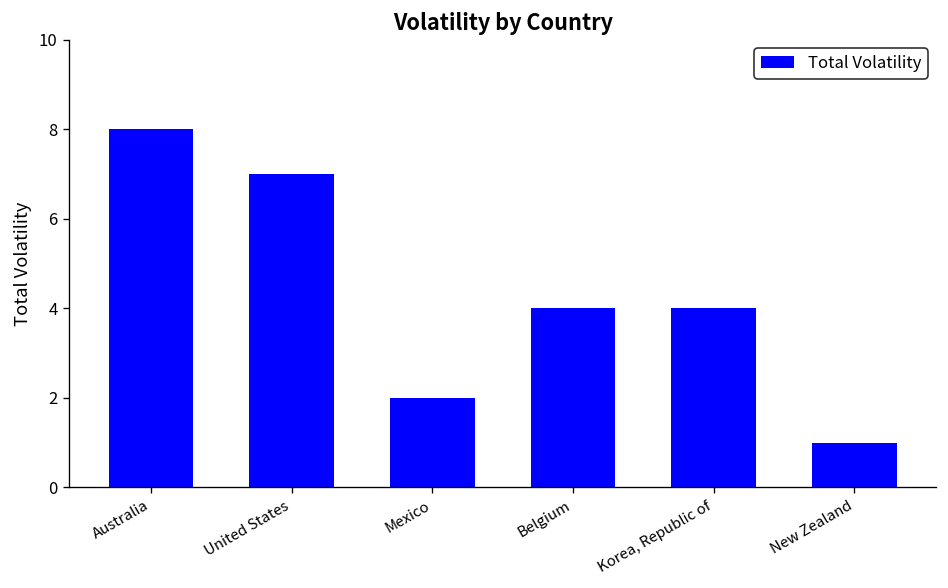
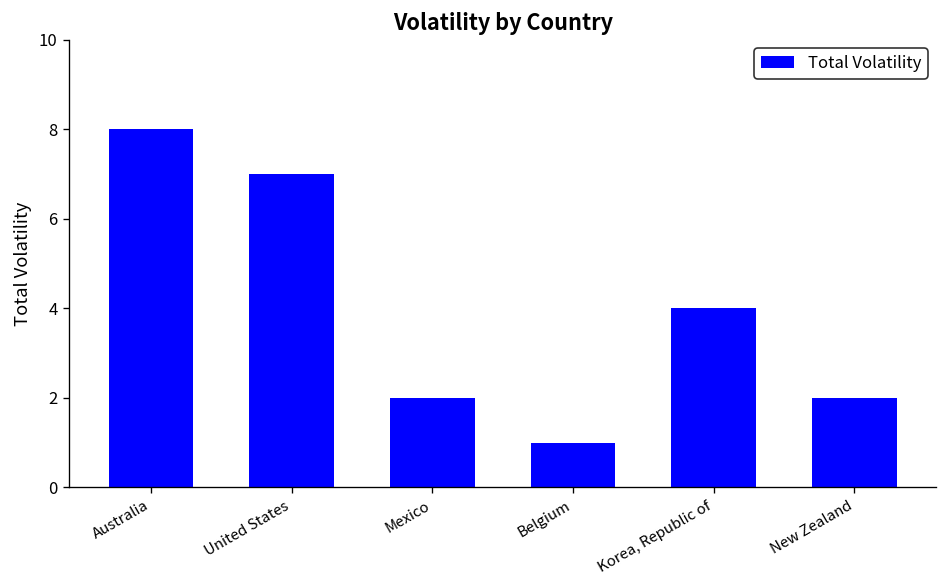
Belgium: 4 -> 1
New Zealand: 1 -> 2
